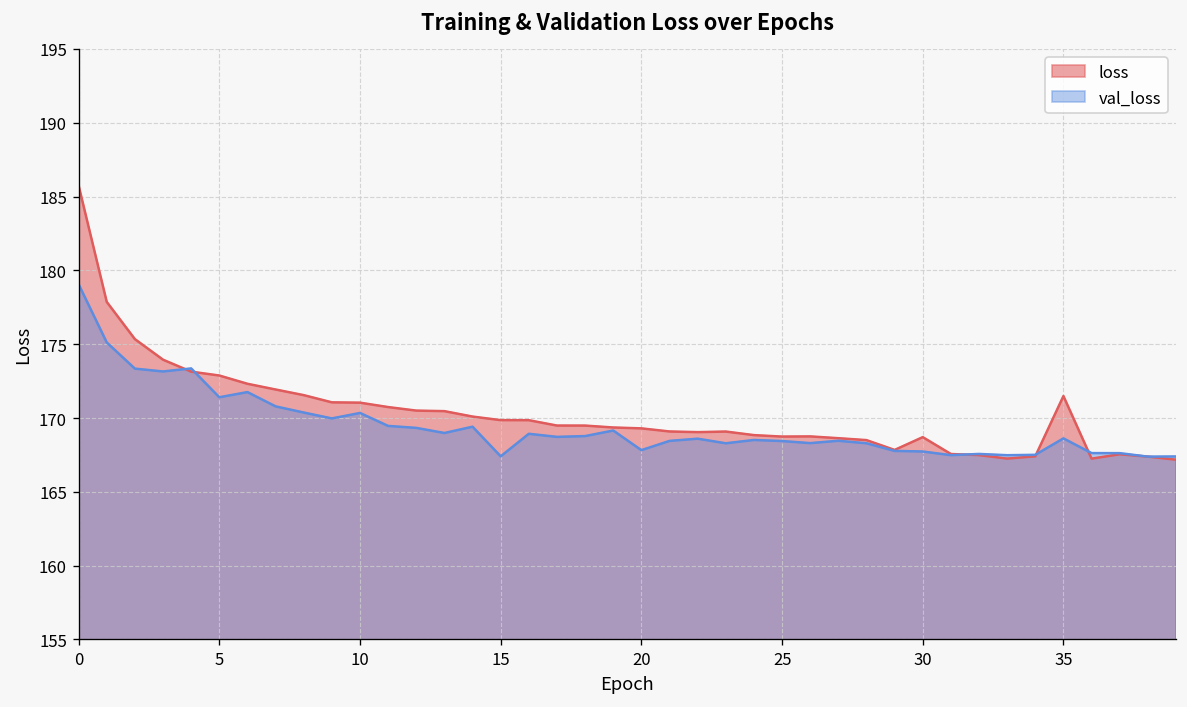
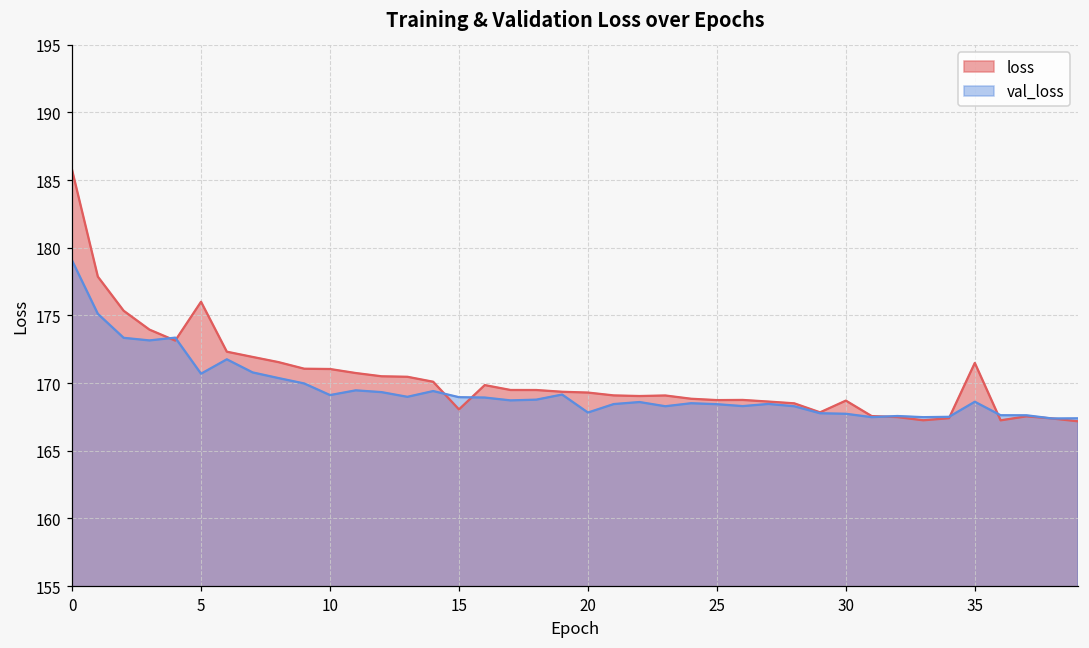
loss, 5: 172.9 -> 176.0
val_loss, 5: 171.4 -> 170.7
val_loss, 10: 170.3 -> 169.1
loss, 15: 169.9 -> 168.1
val_loss, 15: 167.4 -> 169.0
